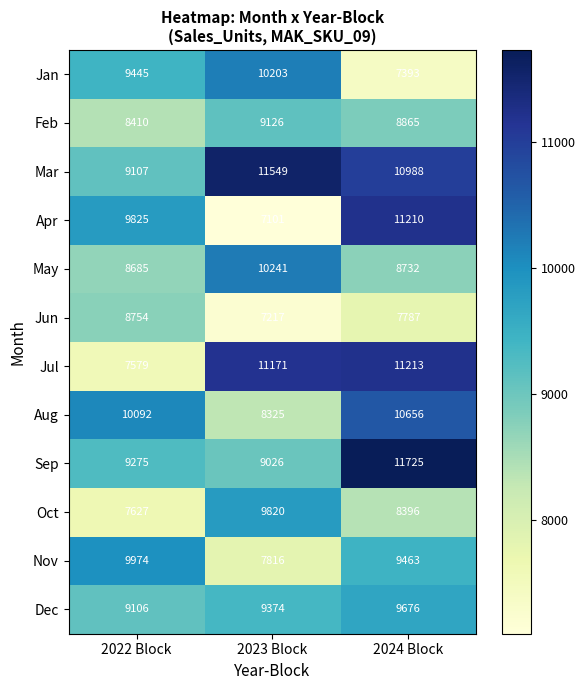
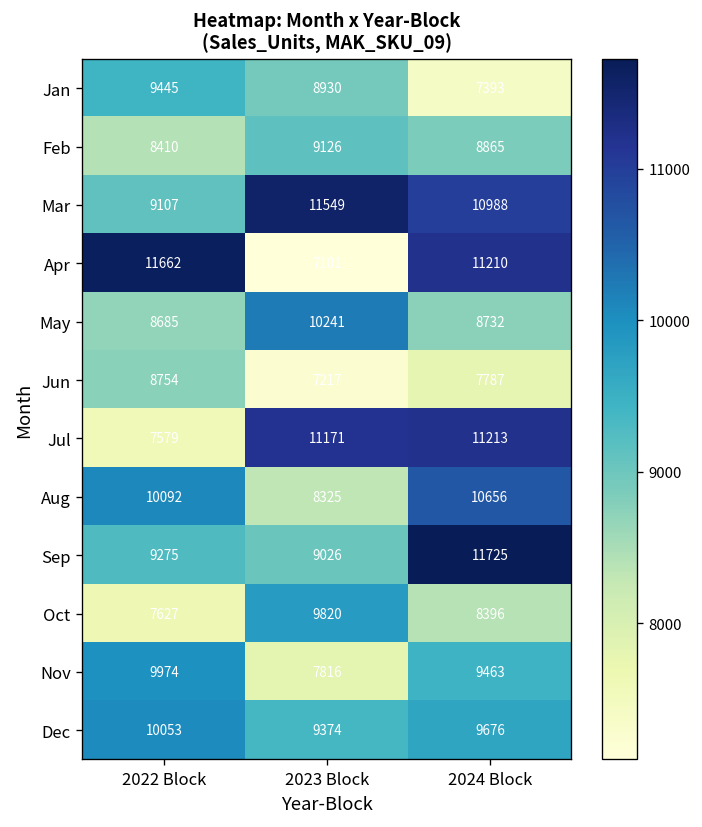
Jan, 2023 Block: 10203 -> 8930
Apr, 2022 Block: 9825 -> 11662
Dec, 2022 Block: 9106 -> 10053
